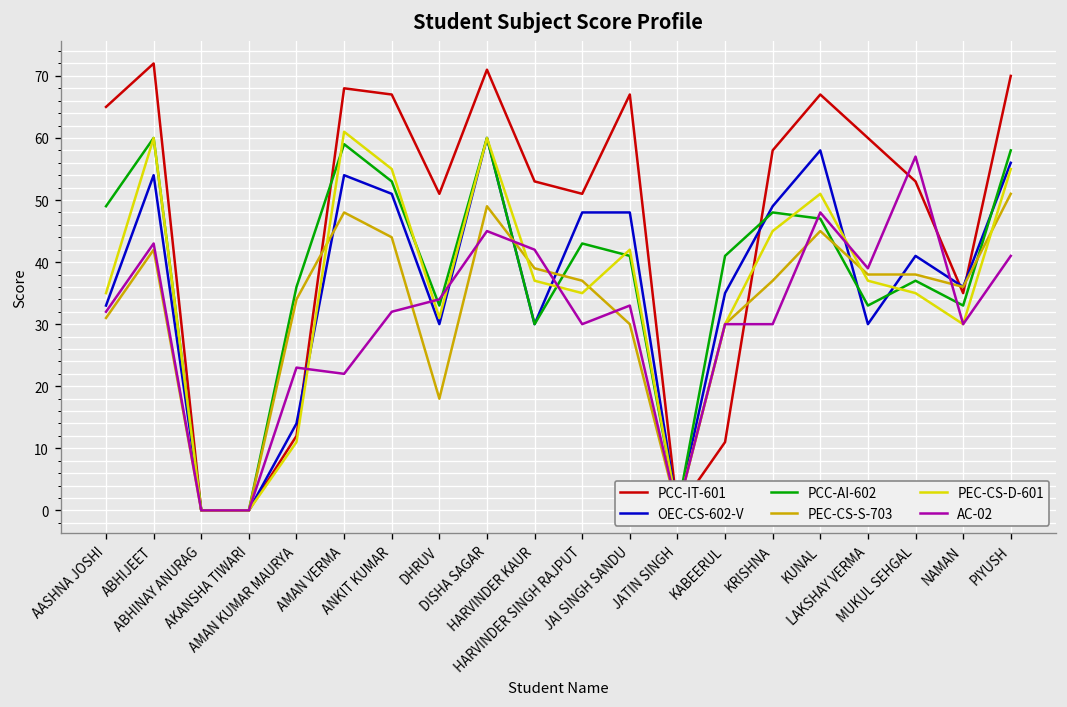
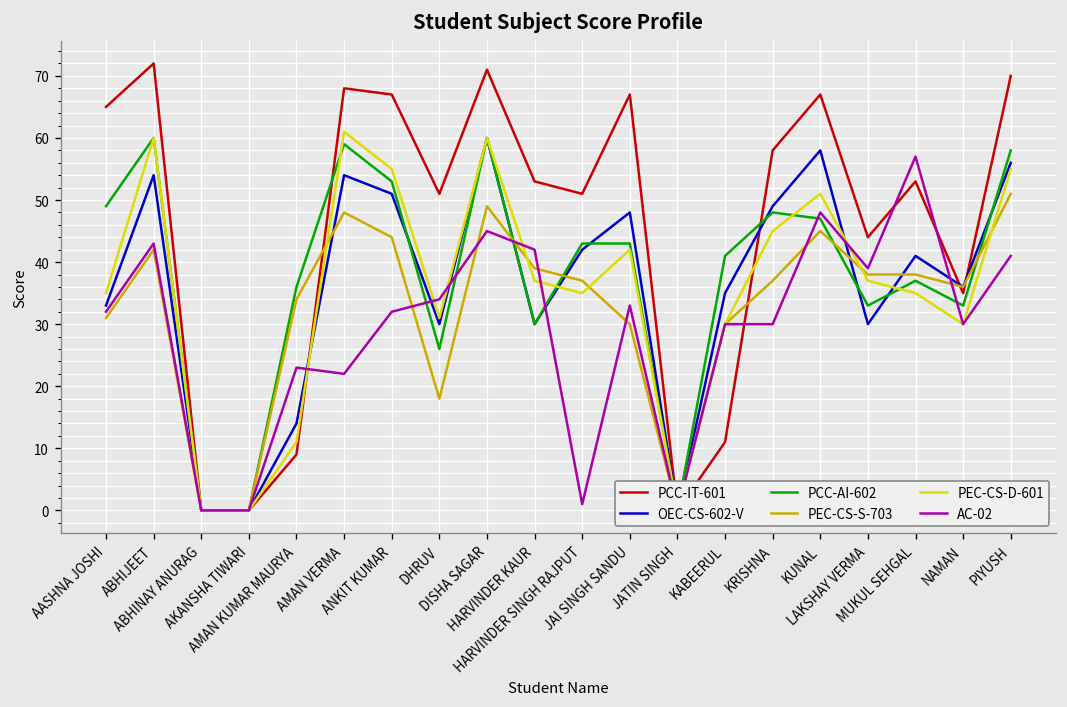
PCC-IT-601, AMAN KUMAR MAURYA: 12 -> 9
PCC-AI-602, DHRUV: 33 -> 26
OEC-CS-602-V, HARVINDER SINGH RAJPUT: 48 -> 42
AC-02, HARVINDER SINGH RAJPUT: 30 -> 1
PCC-AI-602, JAI SINGH SANDU: 41 -> 43
PCC-IT-601, LAKSHAY VERMA: 60 -> 44
